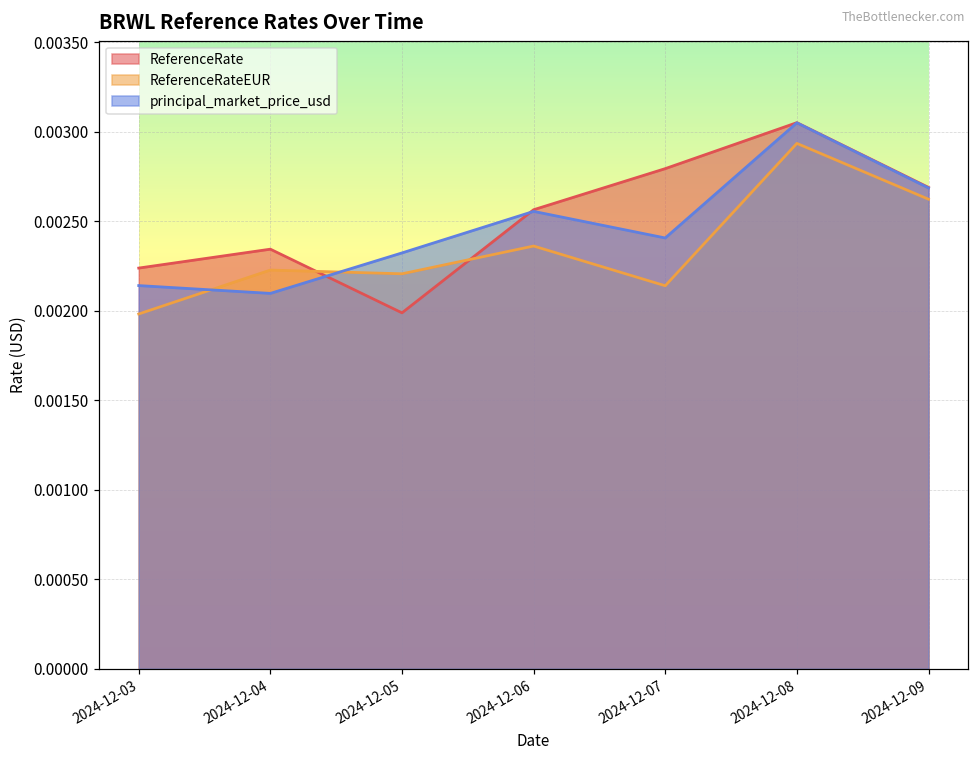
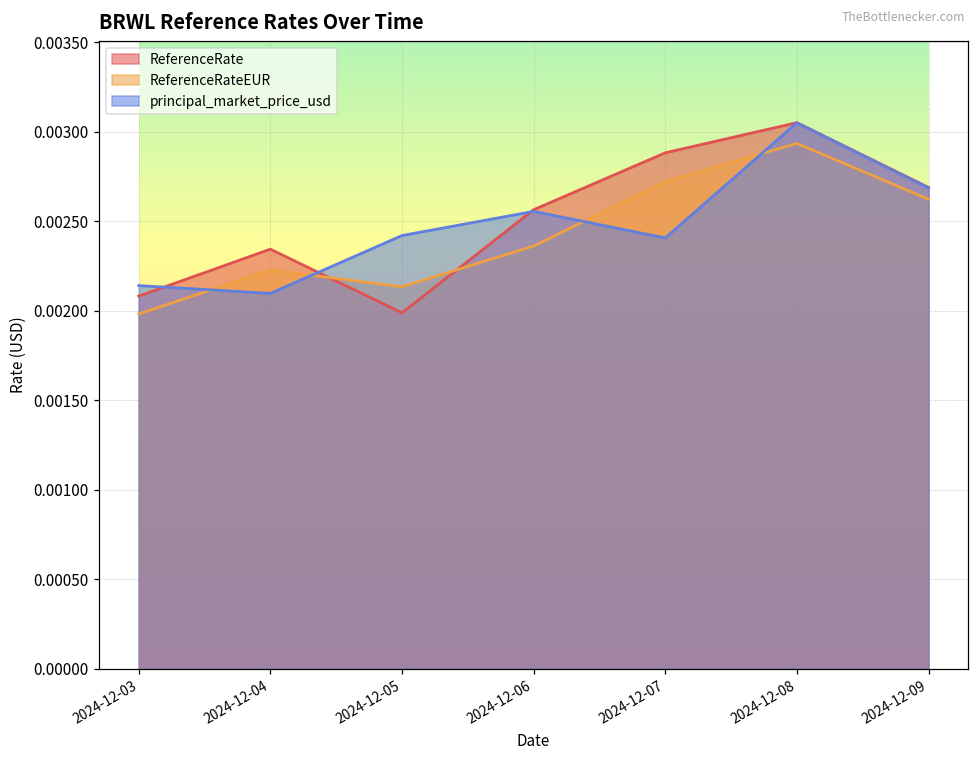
ReferenceRate, 2024-12-03: 0.00224 -> 0.00208
ReferenceRateEUR, 2024-12-05: 0.00221 -> 0.00213
principal_market_price_usd, 2024-12-05: 0.00232 -> 0.00242
ReferenceRate, 2024-12-07: 0.00279 -> 0.00288
ReferenceRateEUR, 2024-12-07: 0.00214 -> 0.00272
